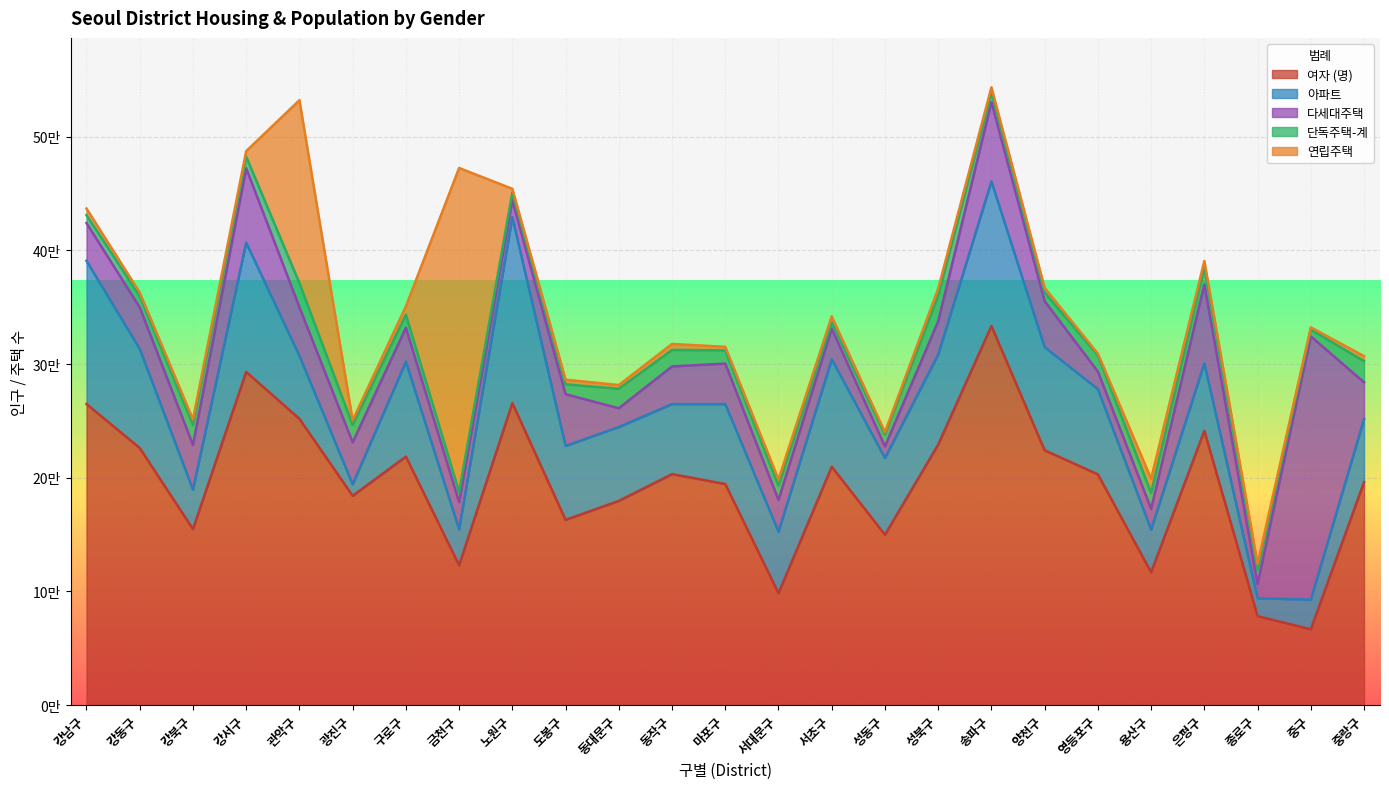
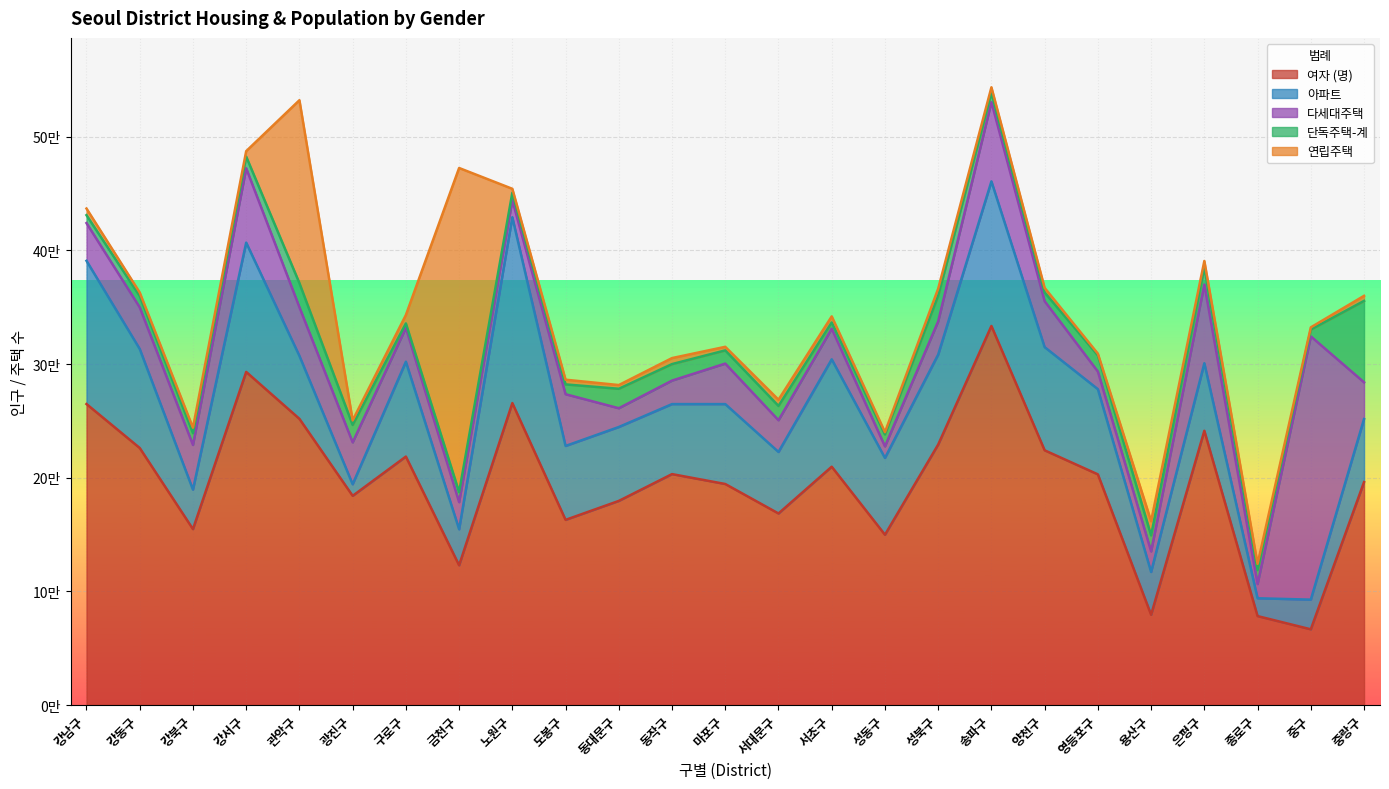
단독주택-계, 강북구: 1.8만 -> 1.0만
단독주택-계, 구로구: 1.1만 -> 0.4만
다세대주택, 동작구: 3.3만 -> 2.1만
여자 (명), 서대문구: 9.8만 -> 16.9만
여자 (명), 용산구: 11.7만 -> 7.9만
단독주택-계, 중랑구: 1.9만 -> 7.2만
